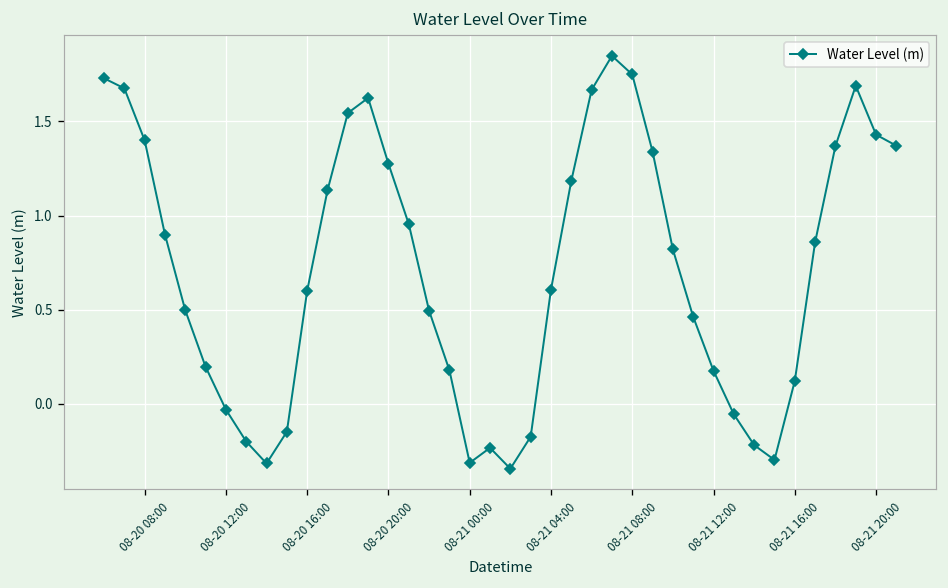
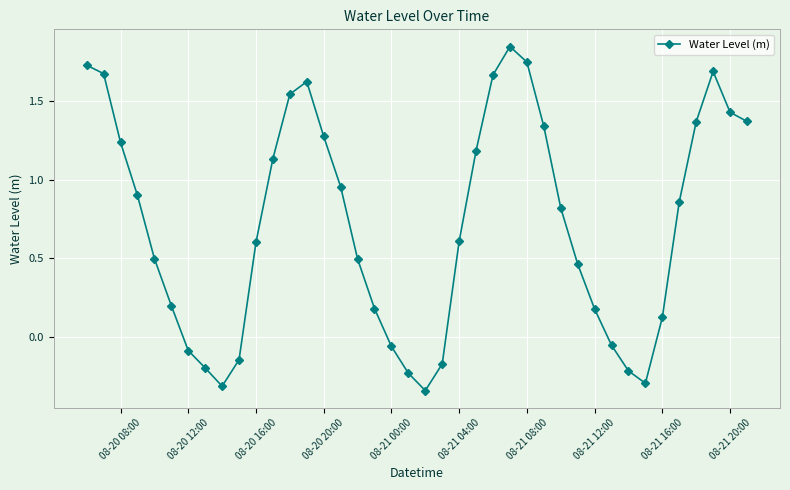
08-20 08:00: 1.40 -> 1.24
08-20 12:00: -0.03 -> -0.09
08-21 00:00: -0.31 -> -0.06
